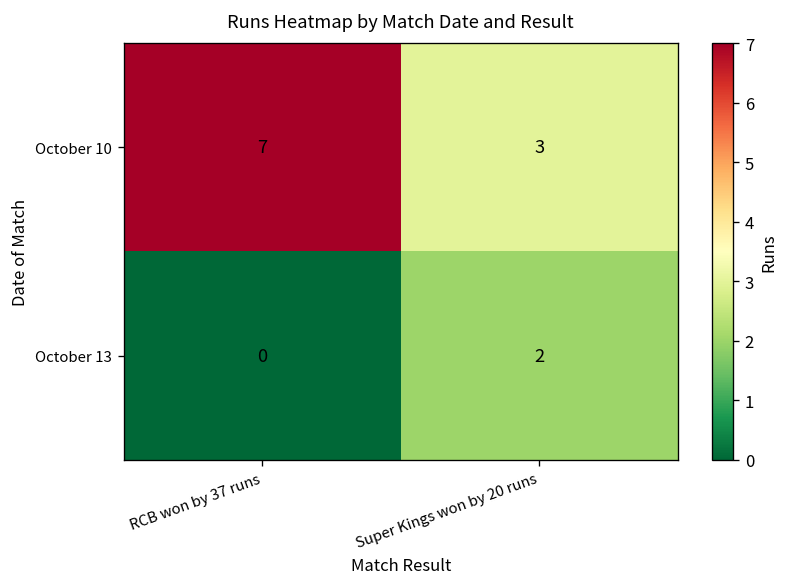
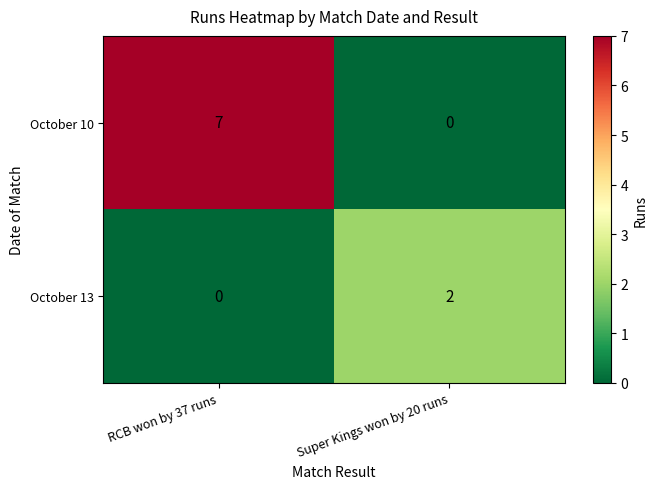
October 10, Super Kings won by 20 runs: 3 -> 0
